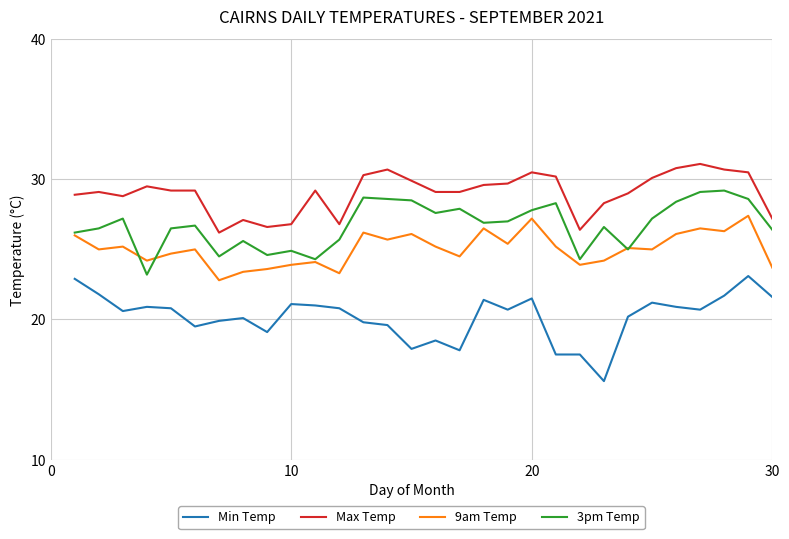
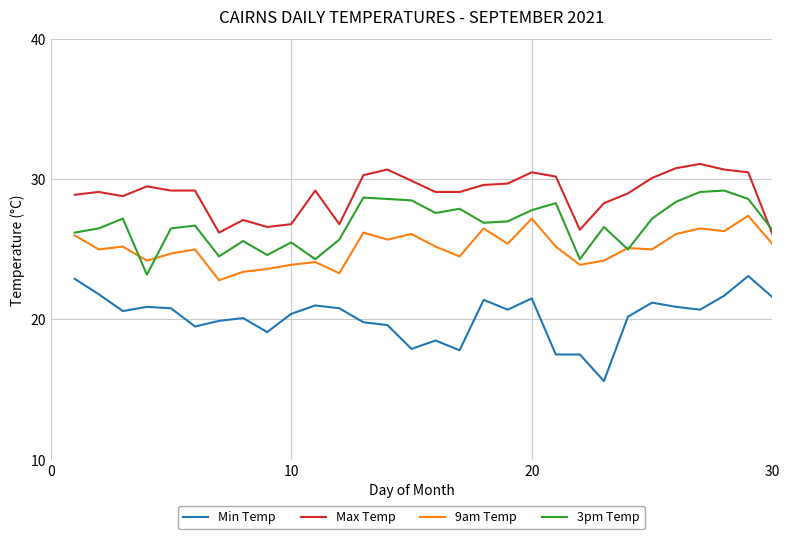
Min Temp, 10: 21.1 -> 20.4
3pm Temp, 10: 24.9 -> 25.5
Max Temp, 30: 27.2 -> 26.1
9am Temp, 30: 23.7 -> 25.4
